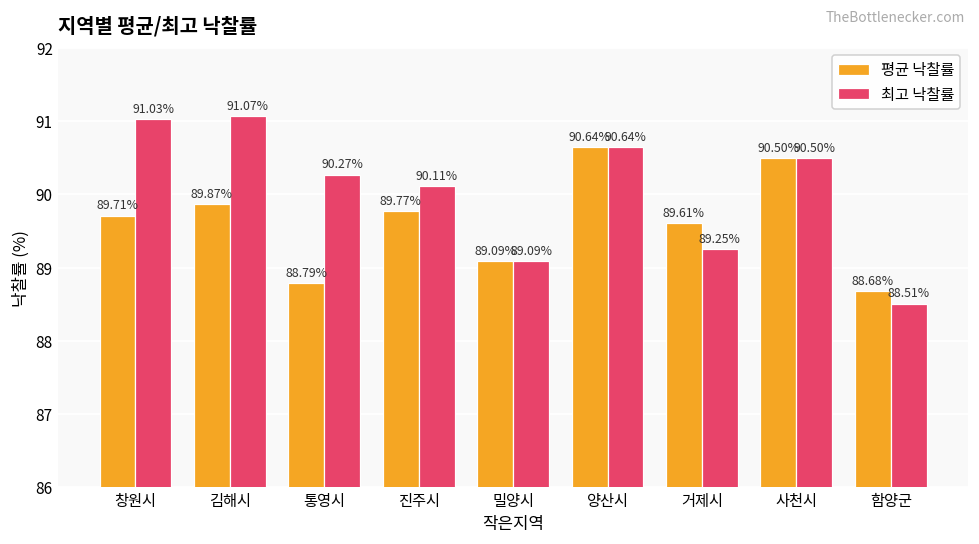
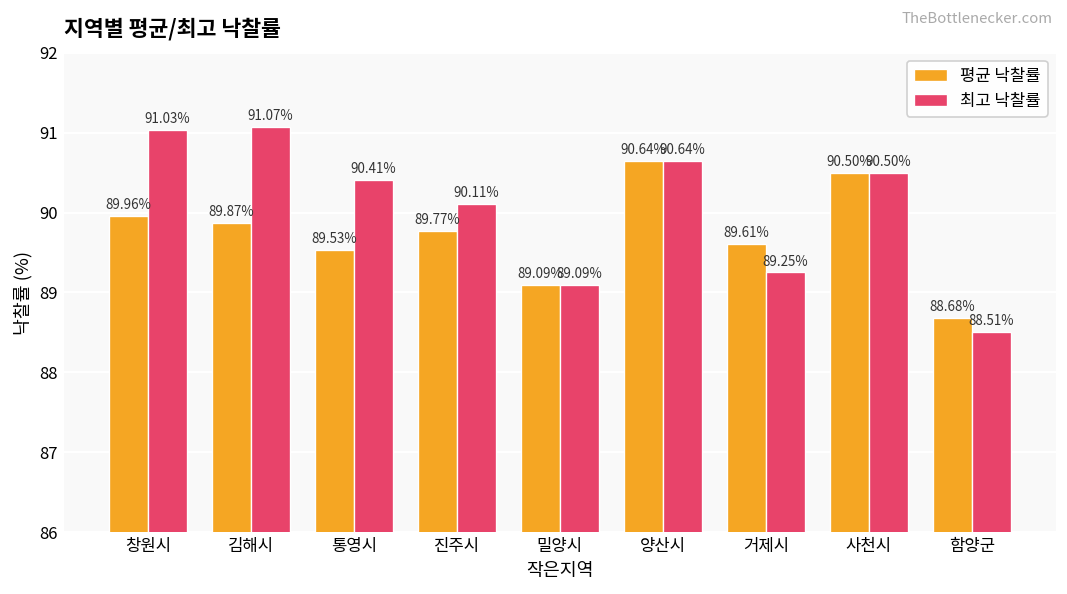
평균 낙찰률, 창원시: 89.71% -> 89.96%
평균 낙찰률, 통영시: 88.79% -> 89.53%
최고 낙찰률, 통영시: 90.27% -> 90.41%
